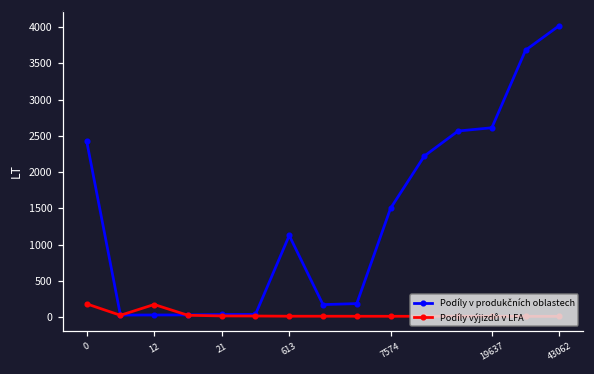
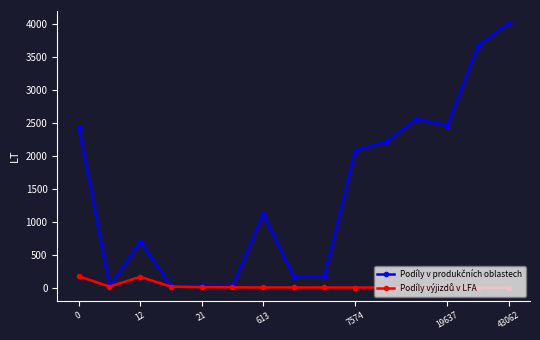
Podíly v produkčních oblastech, 12: 0 -> 700
Podíly v produkčních oblastech, 7574: 1500 -> 2100
Podíly v produkčních oblastech, 19637: 2600 -> 2500
